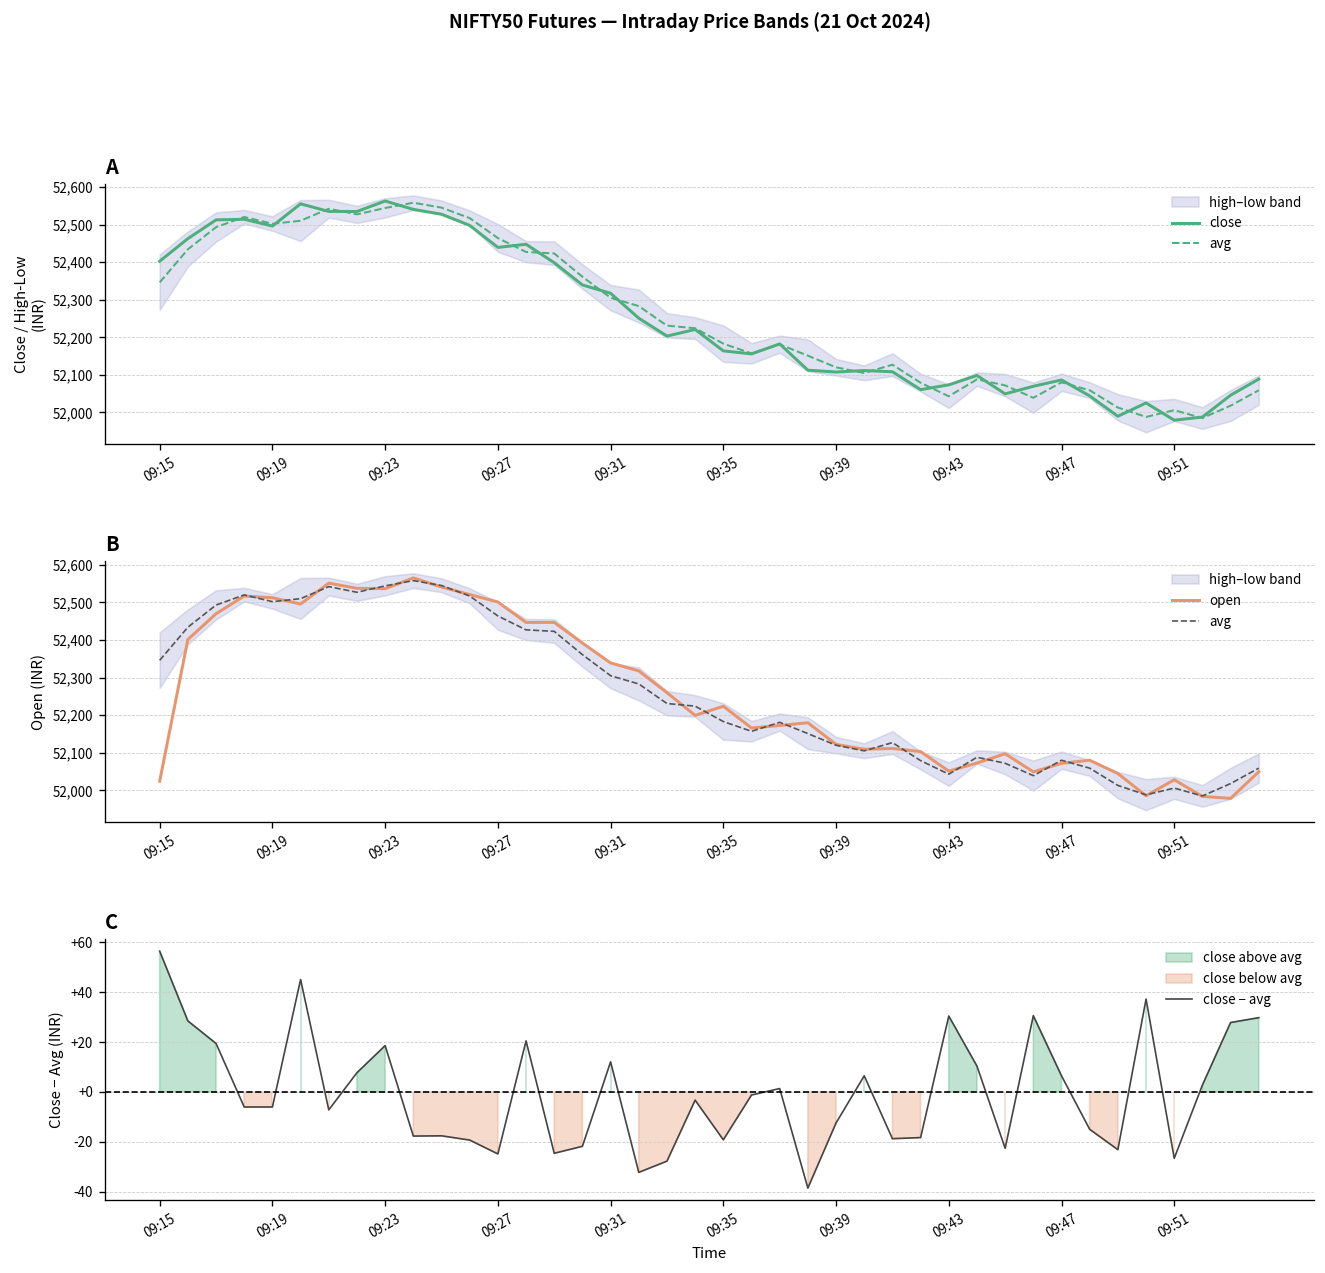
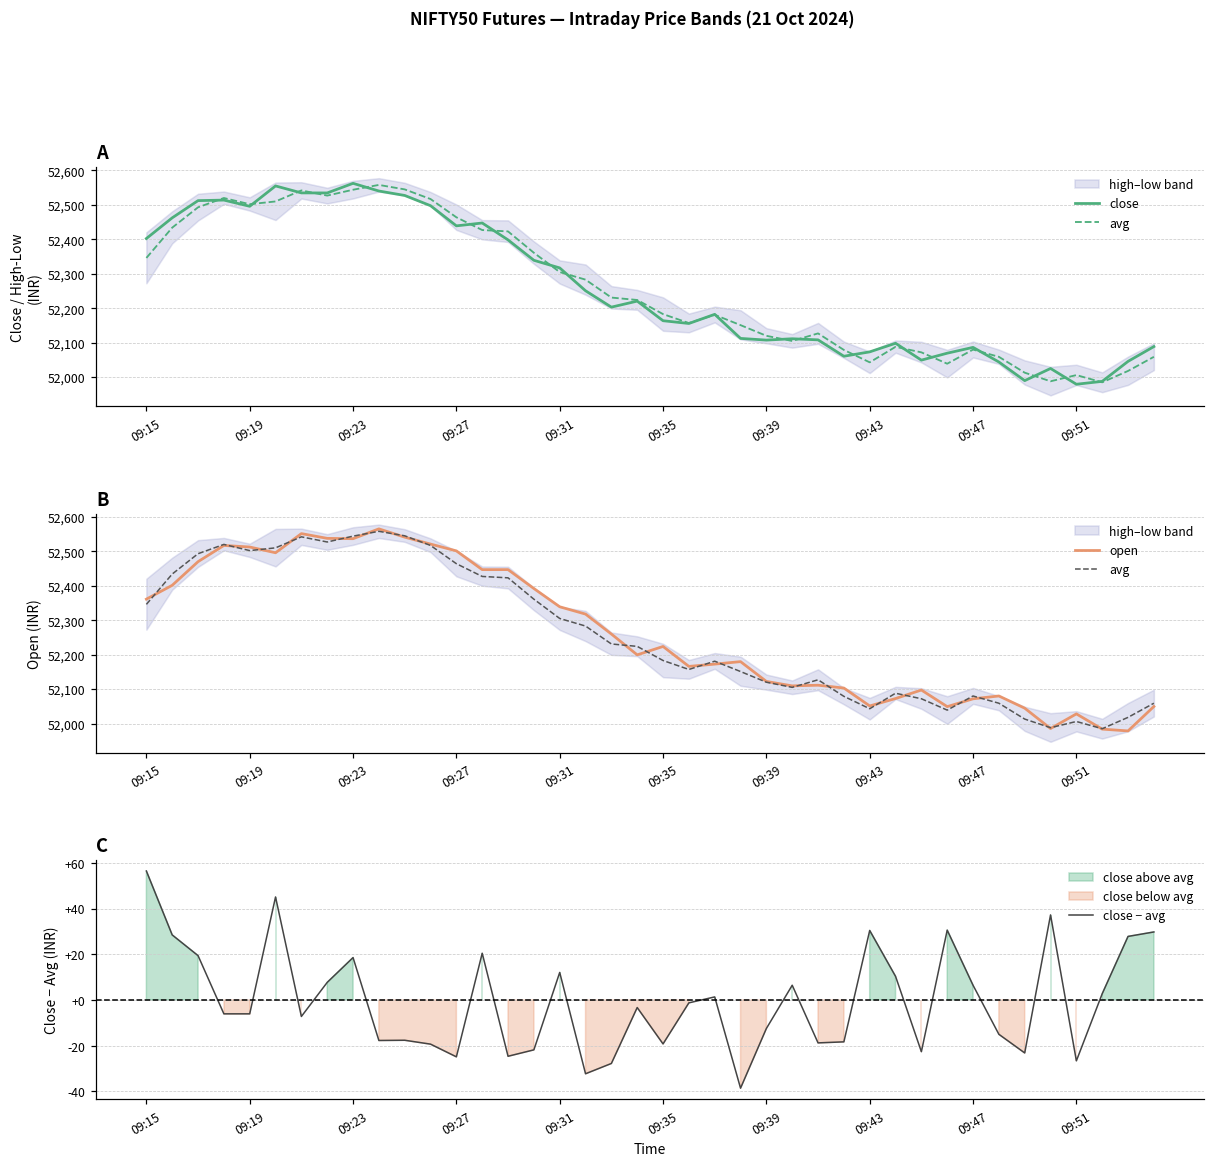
B, open, 09:15: 52,020 -> 52,360
